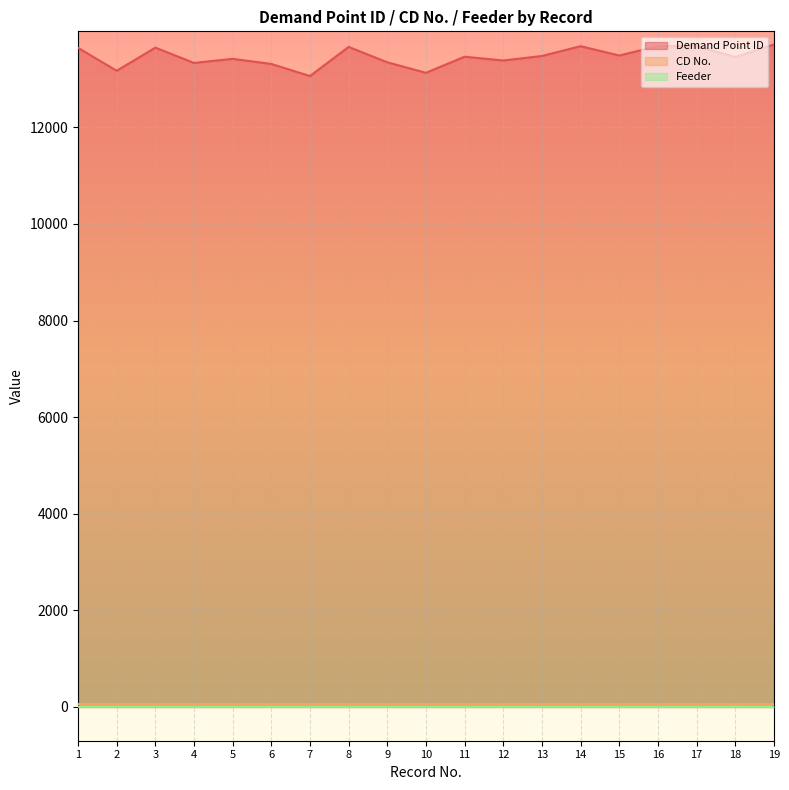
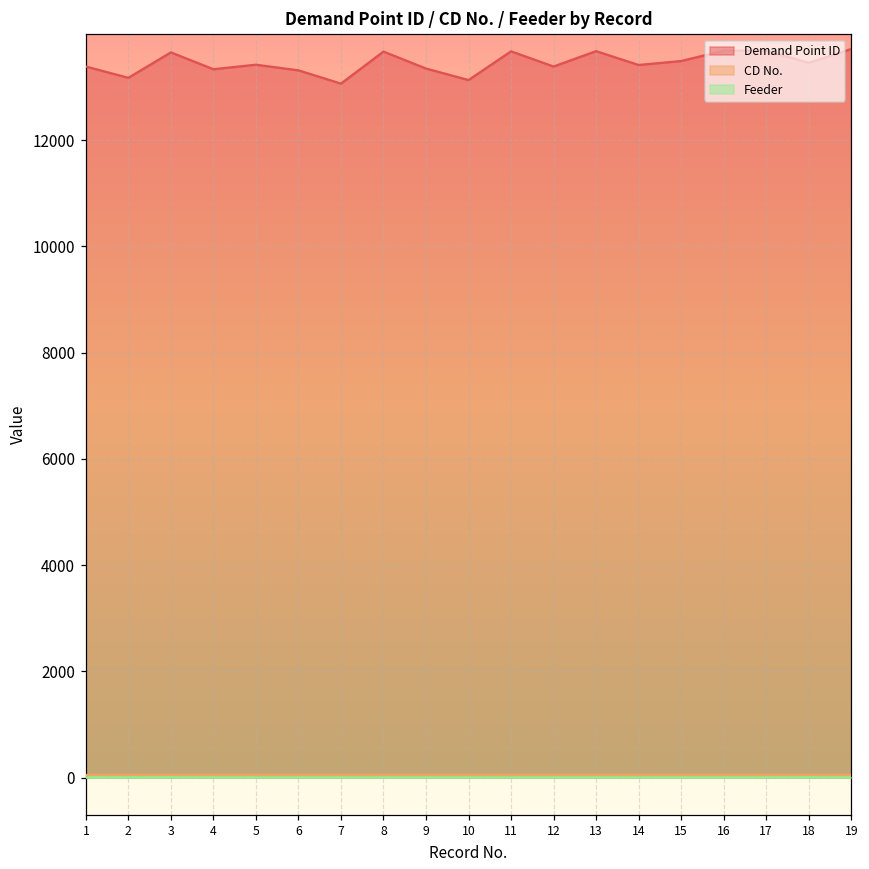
Demand Point ID, 1: 13600 -> 13400
Demand Point ID, 11: 13500 -> 13700
Demand Point ID, 13: 13500 -> 13700
Demand Point ID, 14: 13700 -> 13400
